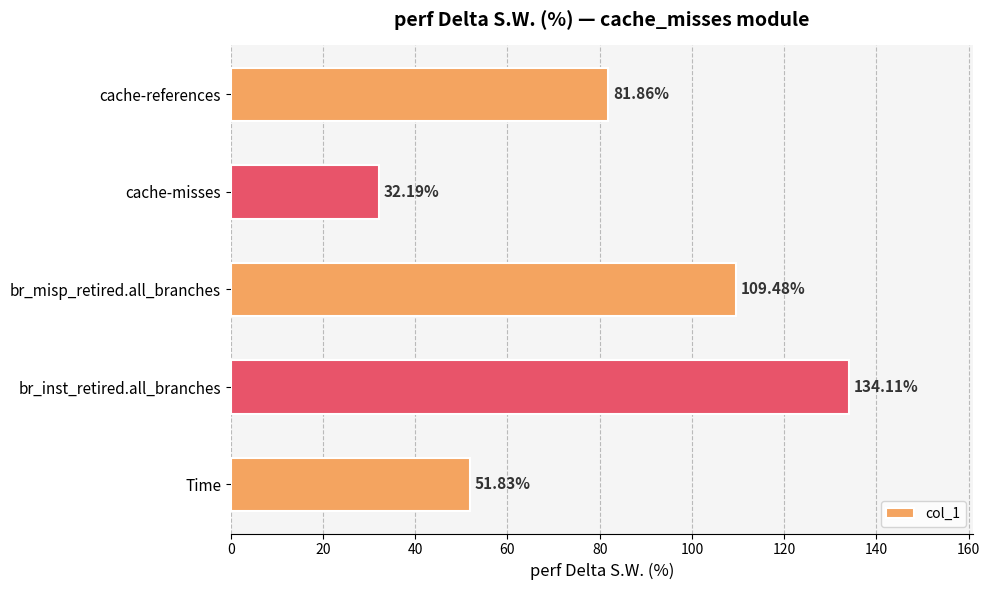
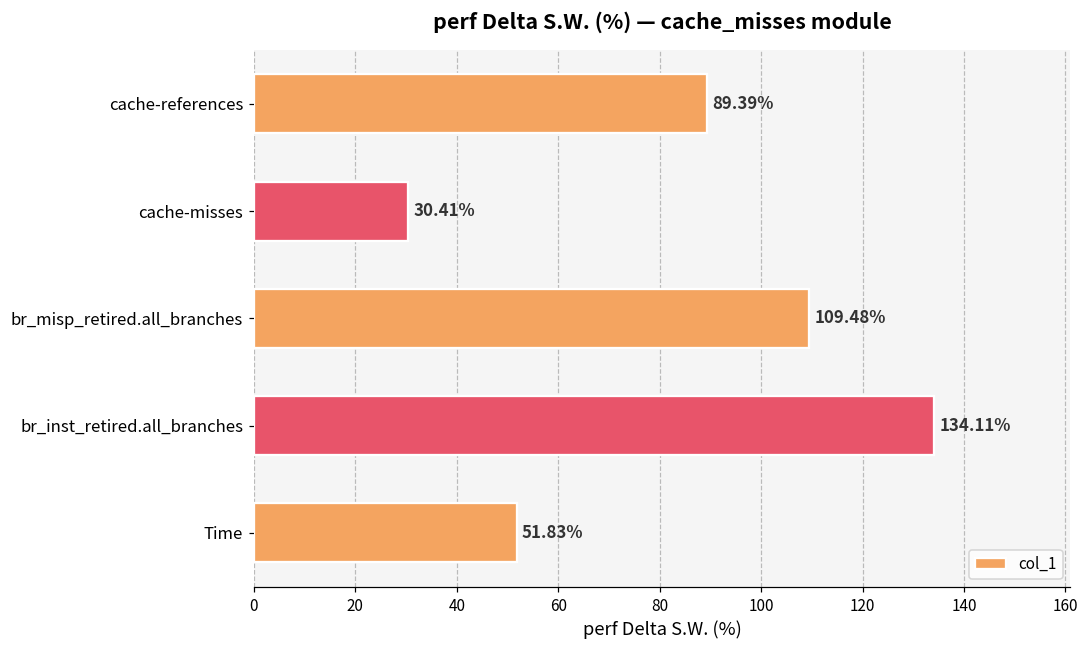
cache-references: 81.86% -> 89.39%
cache-misses: 32.19% -> 30.41%
